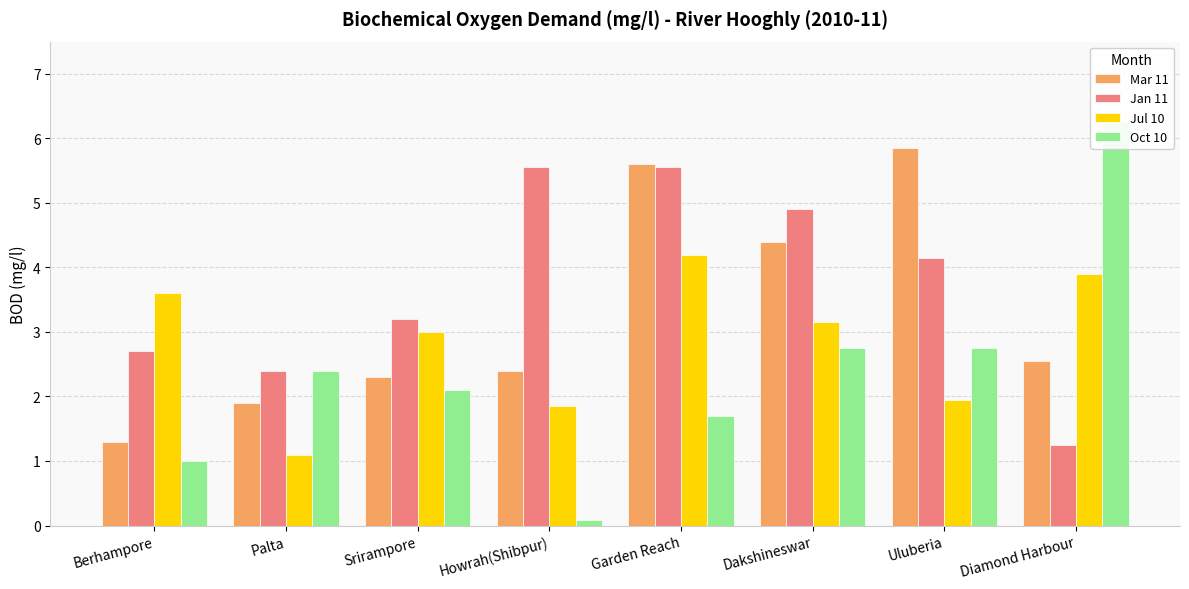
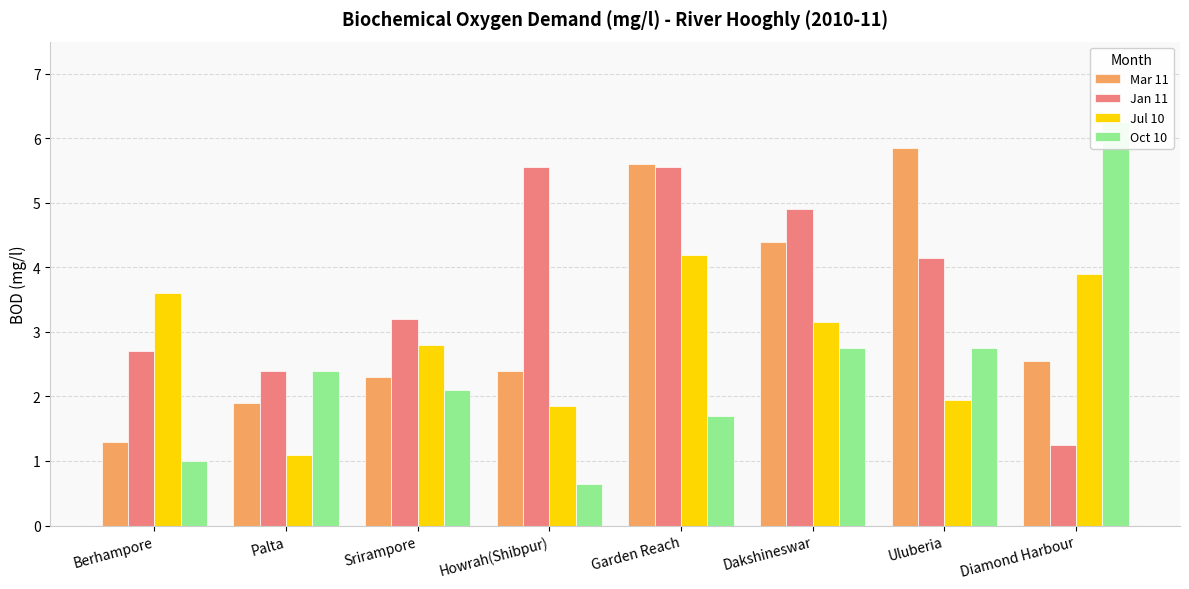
Jul 10, Srirampore: 3.0 -> 2.8
Oct 10, Howrah(Shibpur): 0.1 -> 0.7
